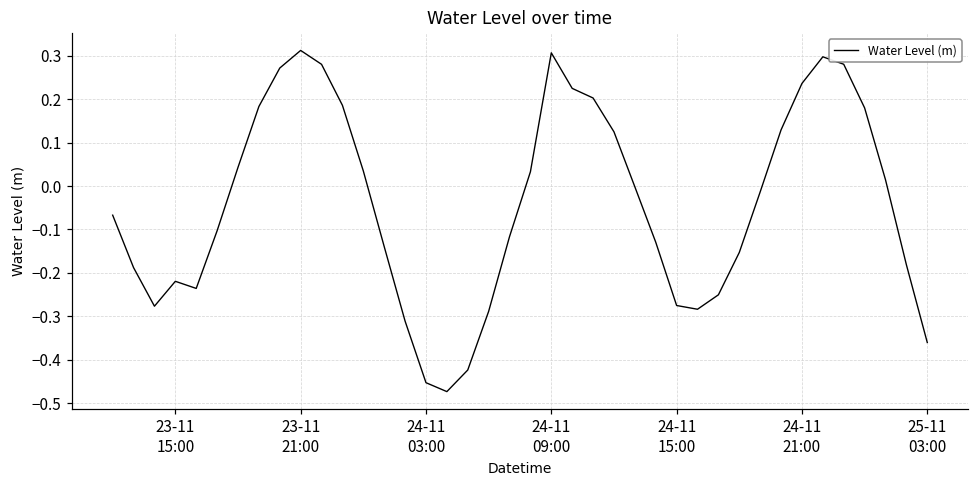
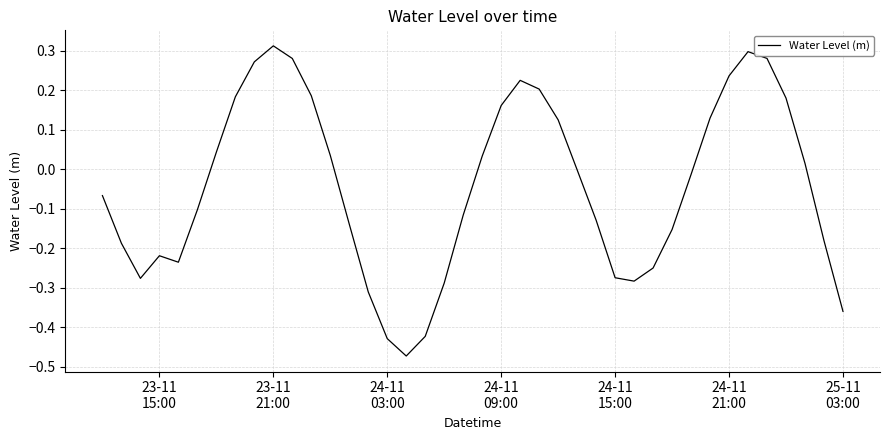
24-11 03:00: -0.45 -> -0.43
24-11 09:00: 0.31 -> 0.16
